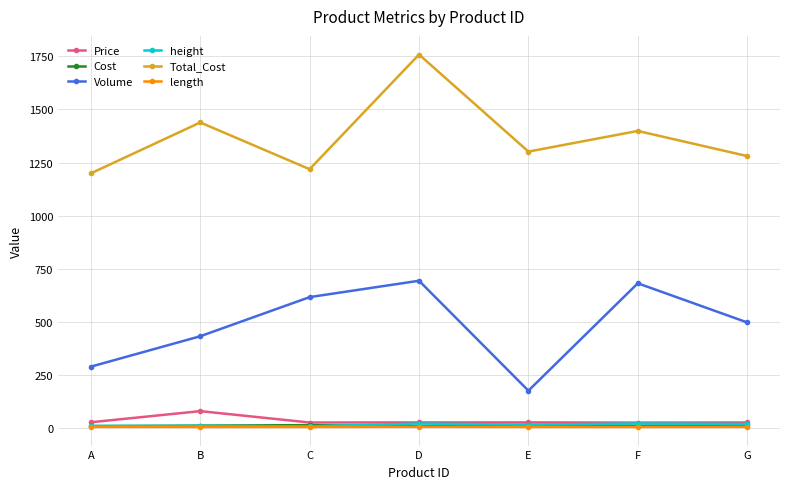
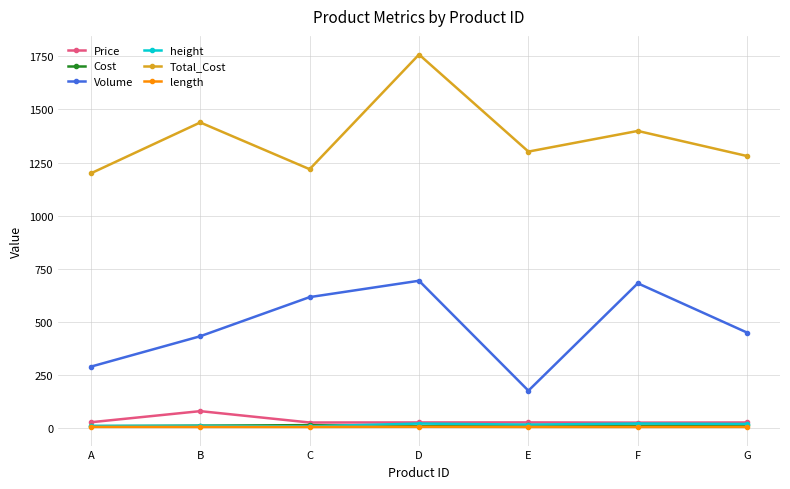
Volume, G: 500 -> 450
